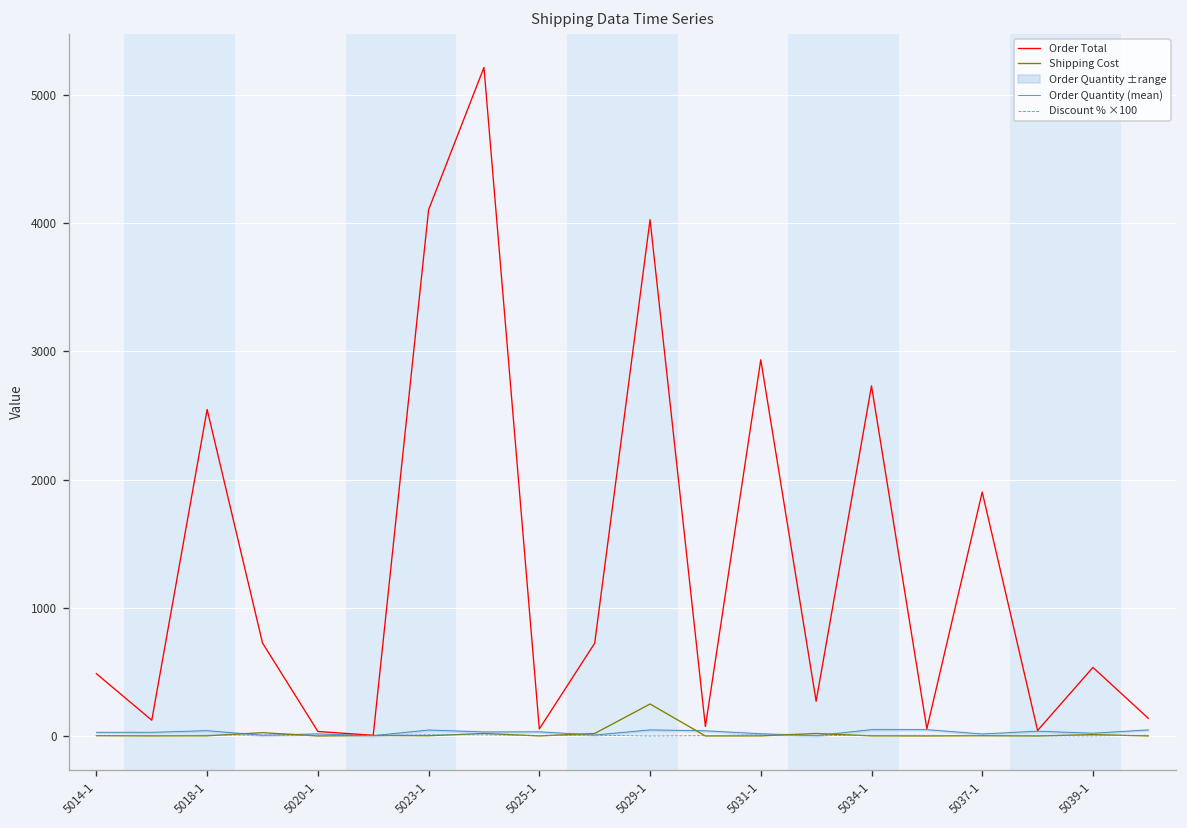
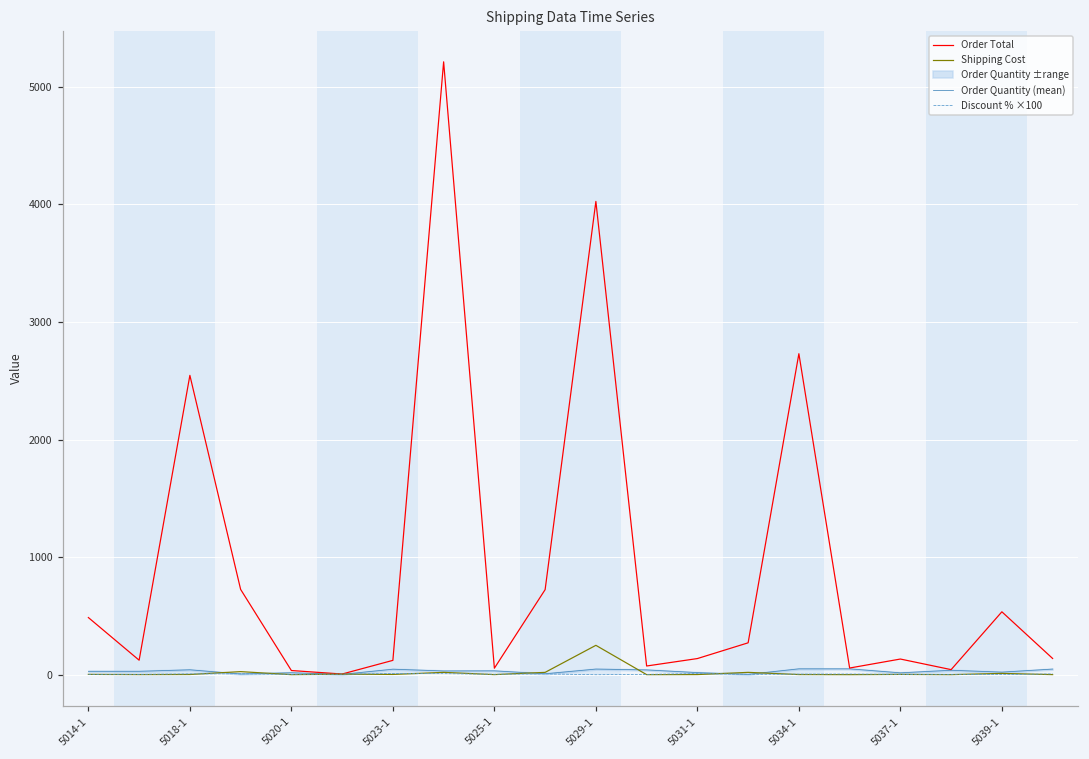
Order Total, 5023-1: 4100 -> 120
Order Total, 5031-1: 2930 -> 140
Order Total, 5037-1: 1900 -> 130
